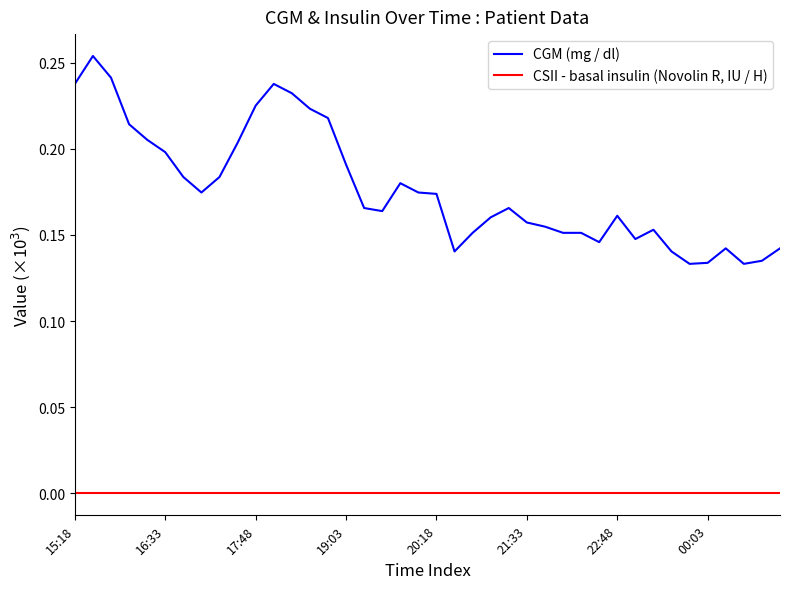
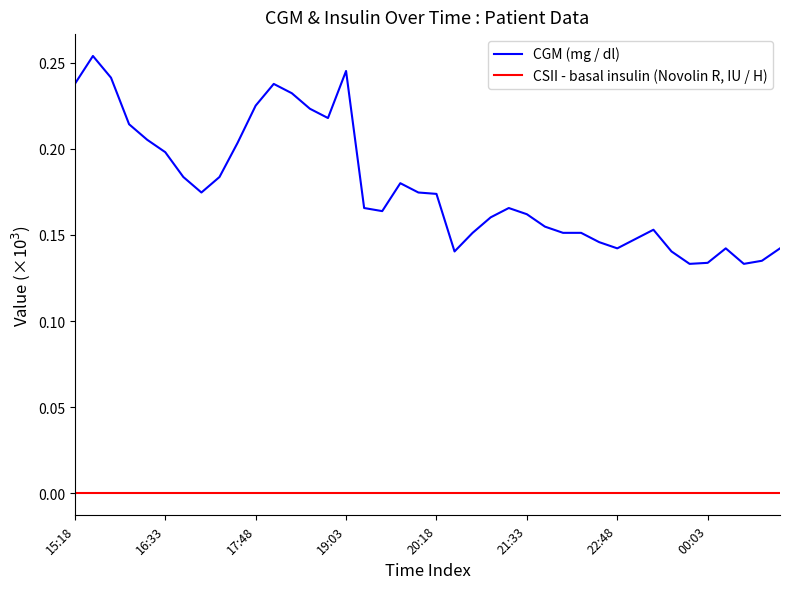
CGM (mg / dl), 19:03: 0.191 -> 0.245
CGM (mg / dl), 21:33: 0.157 -> 0.162
CGM (mg / dl), 22:48: 0.161 -> 0.142
